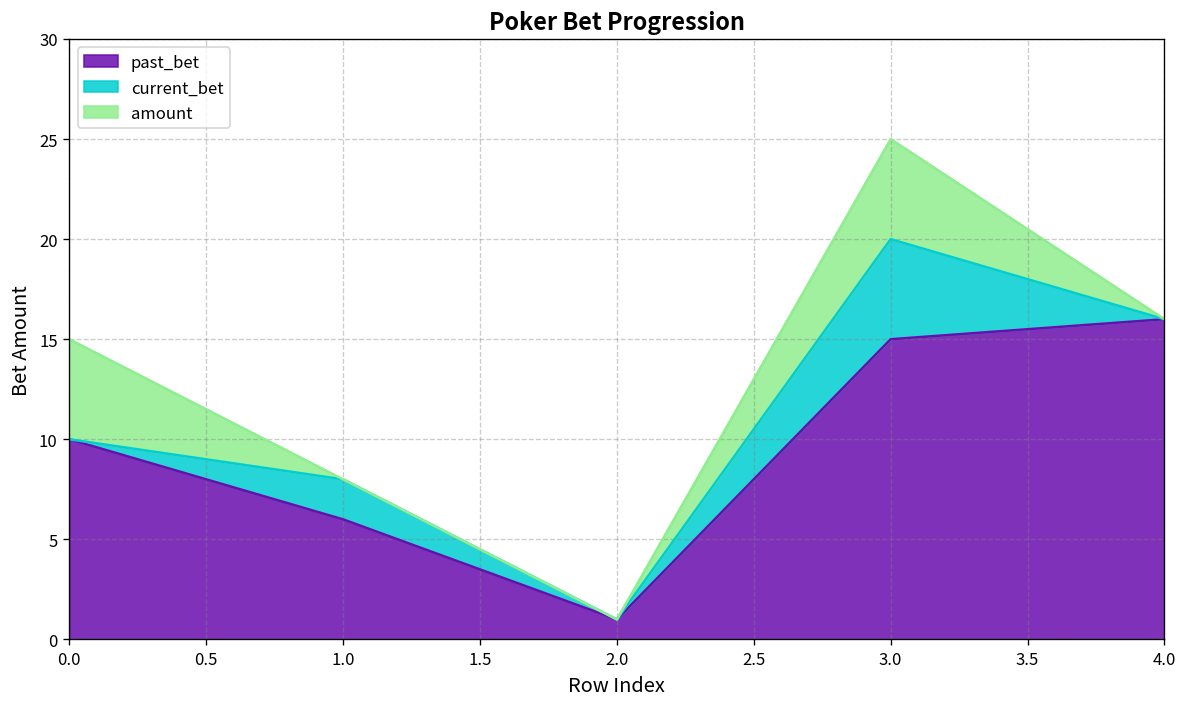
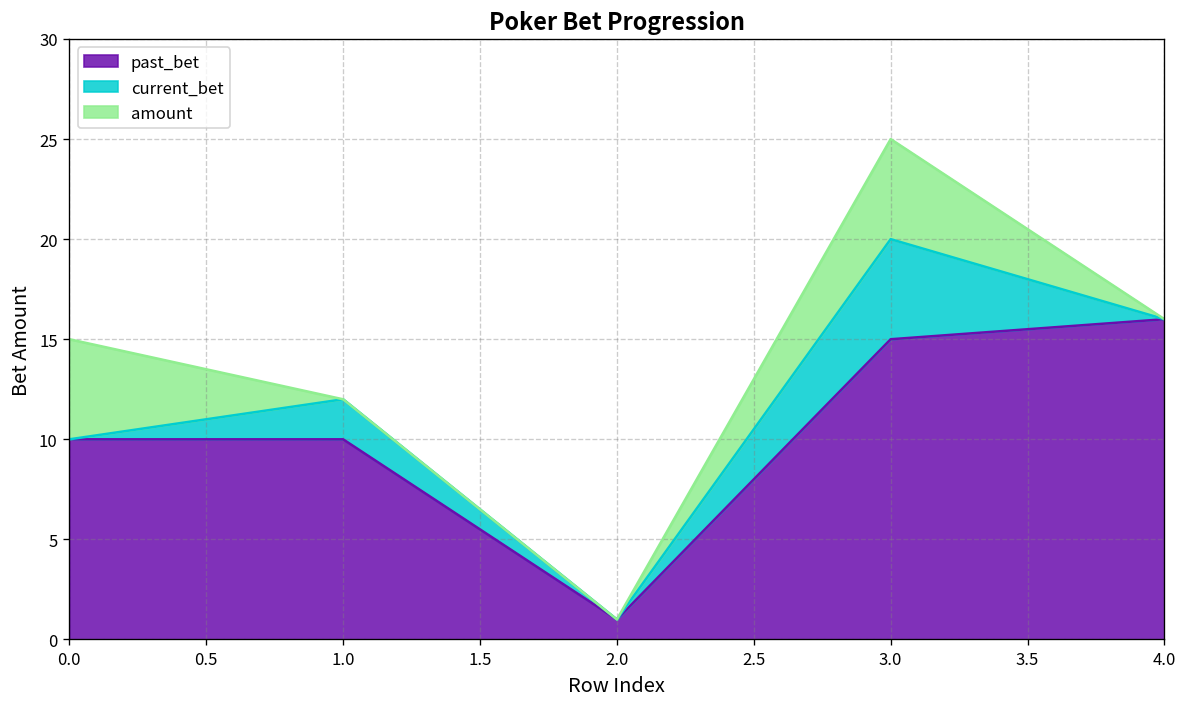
past_bet, 1.0: 6 -> 10
